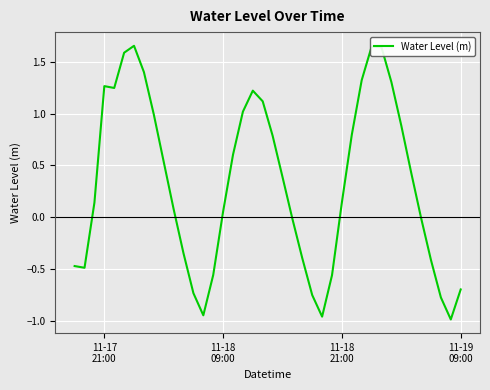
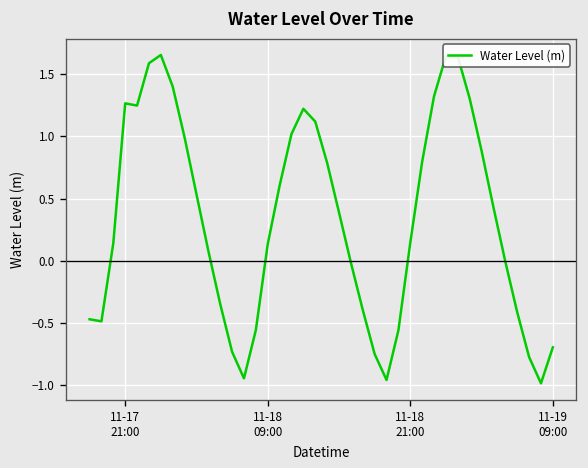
11-18 09:00: 0.06 -> 0.13
